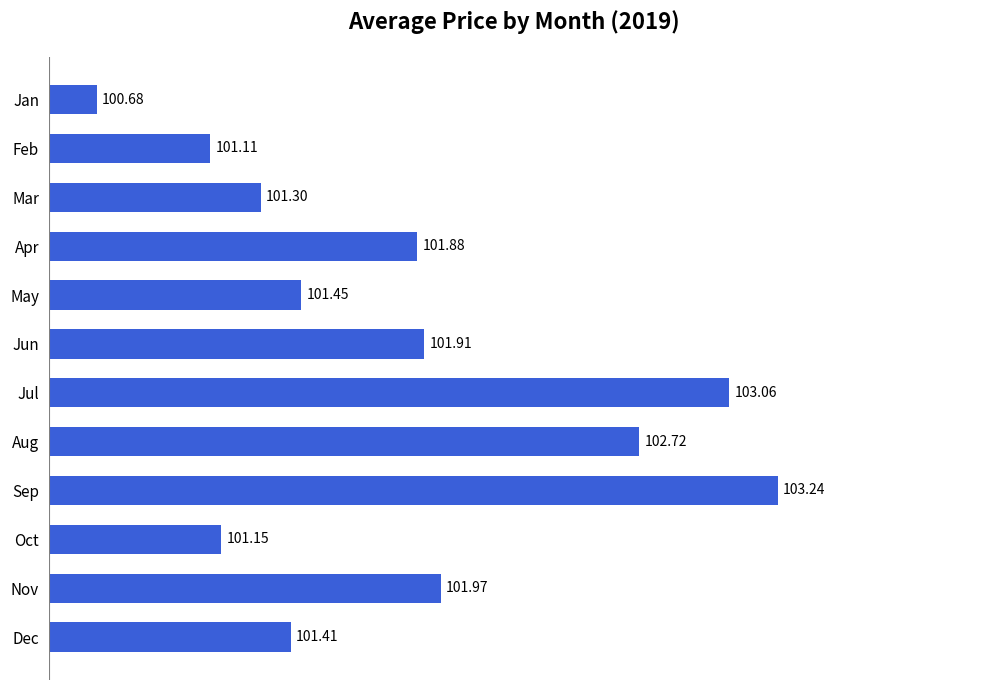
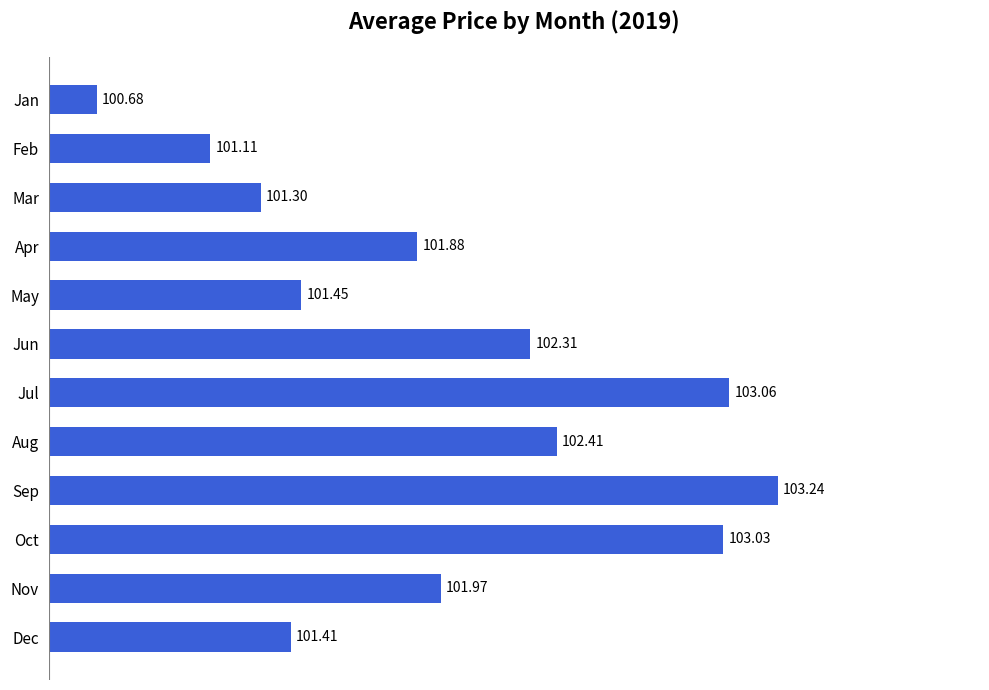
Jun: 101.91 -> 102.31
Aug: 102.72 -> 102.41
Oct: 101.15 -> 103.03
